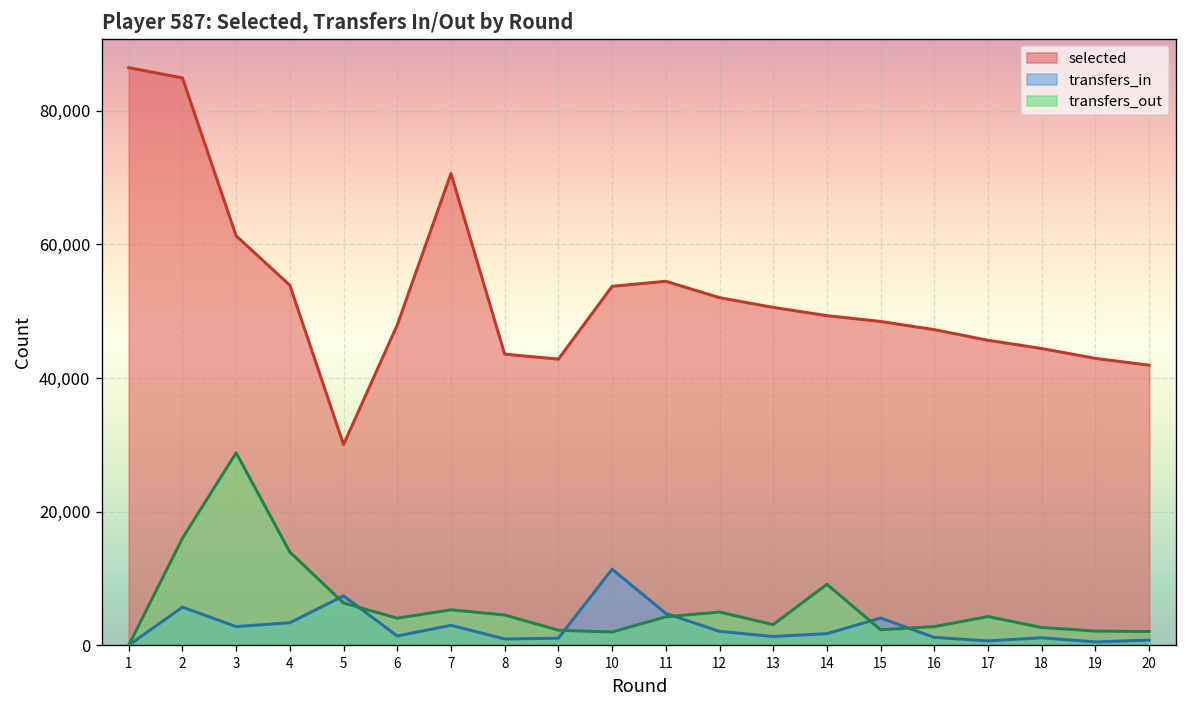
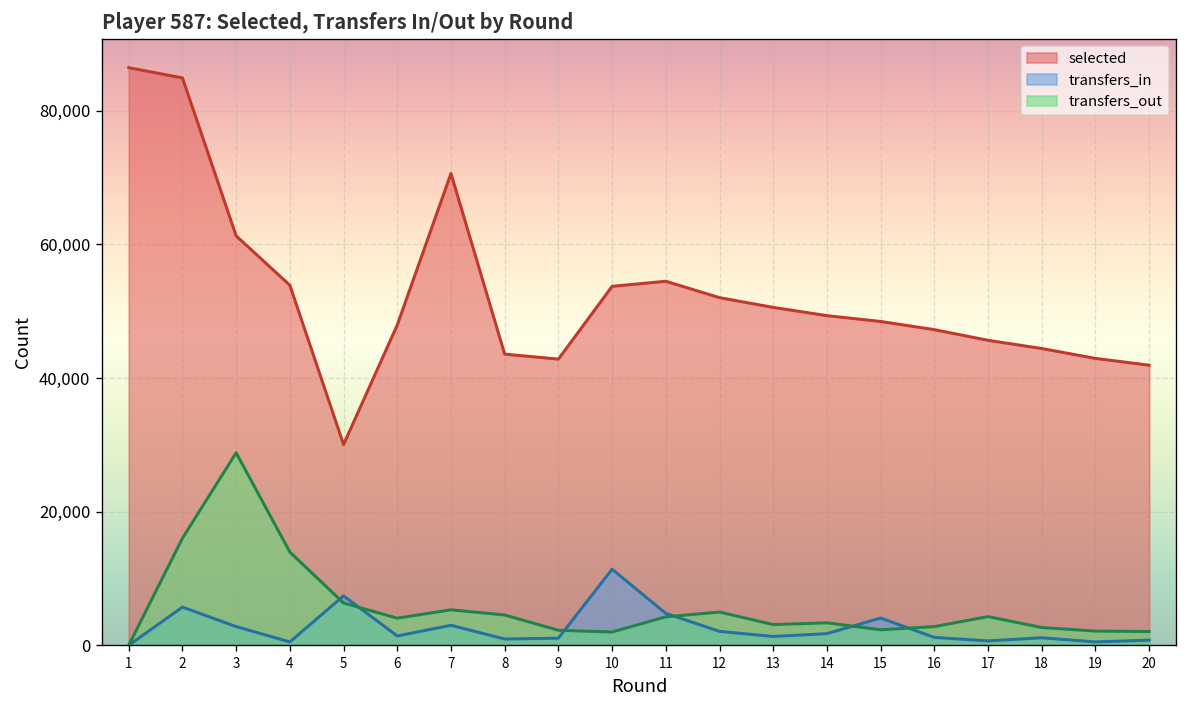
transfers_in, 4: 3,000 -> 0
transfers_out, 14: 9,000 -> 3,000
